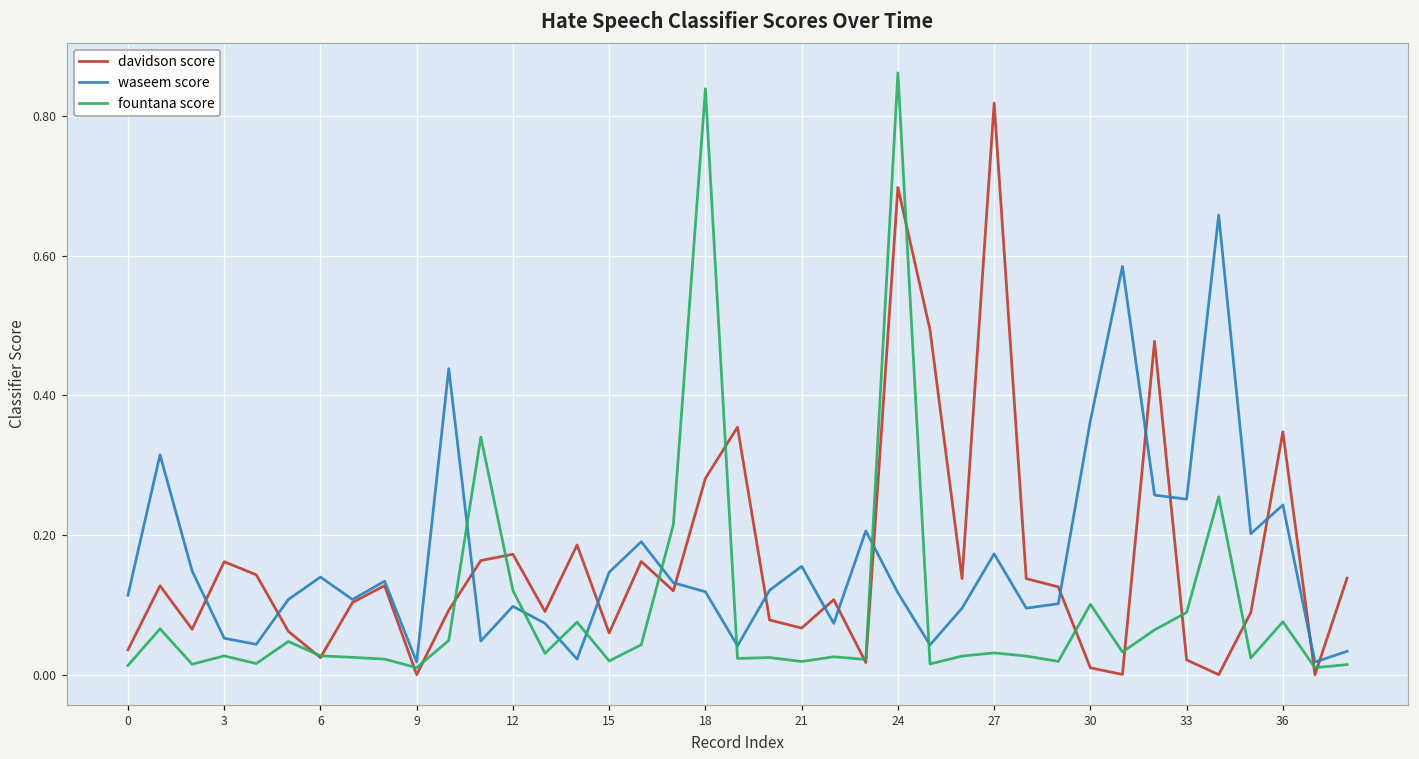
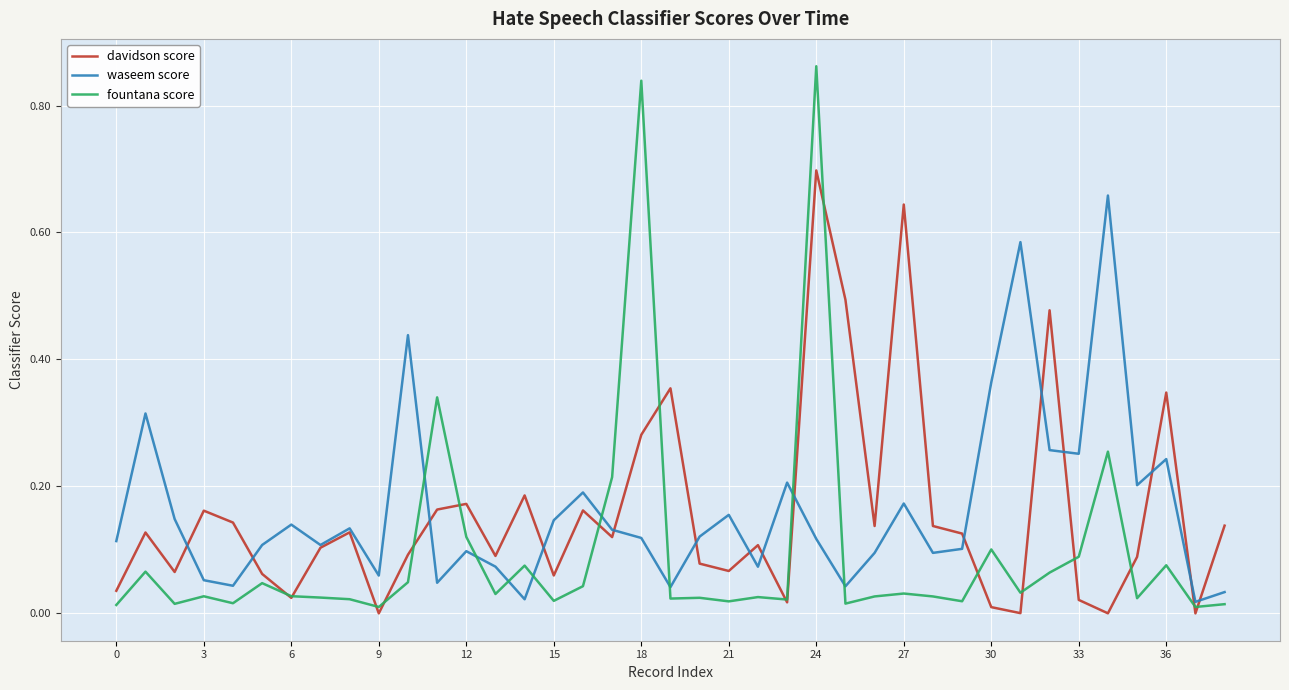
waseem score, 9: 0.02 -> 0.06
davidson score, 27: 0.82 -> 0.64
